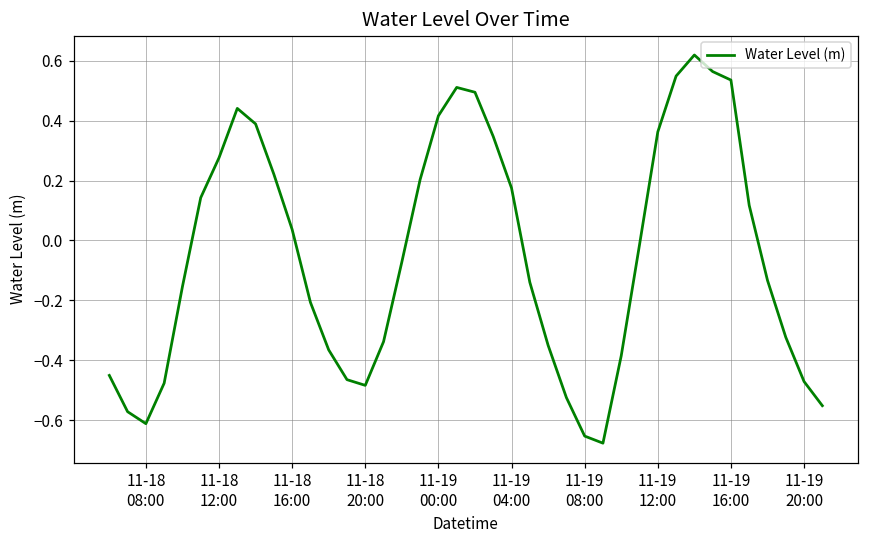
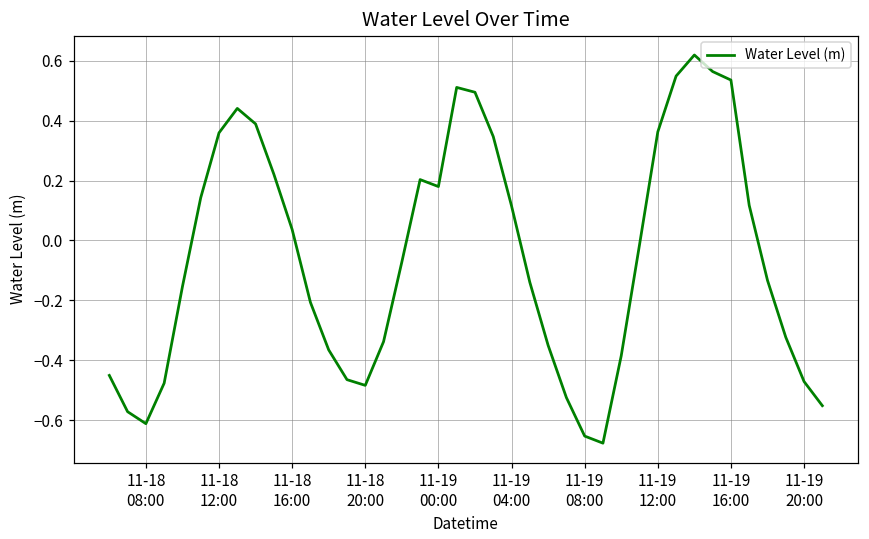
11-18 12:00: 0.28 -> 0.36
11-19 00:00: 0.42 -> 0.18
11-19 04:00: 0.18 -> 0.12
